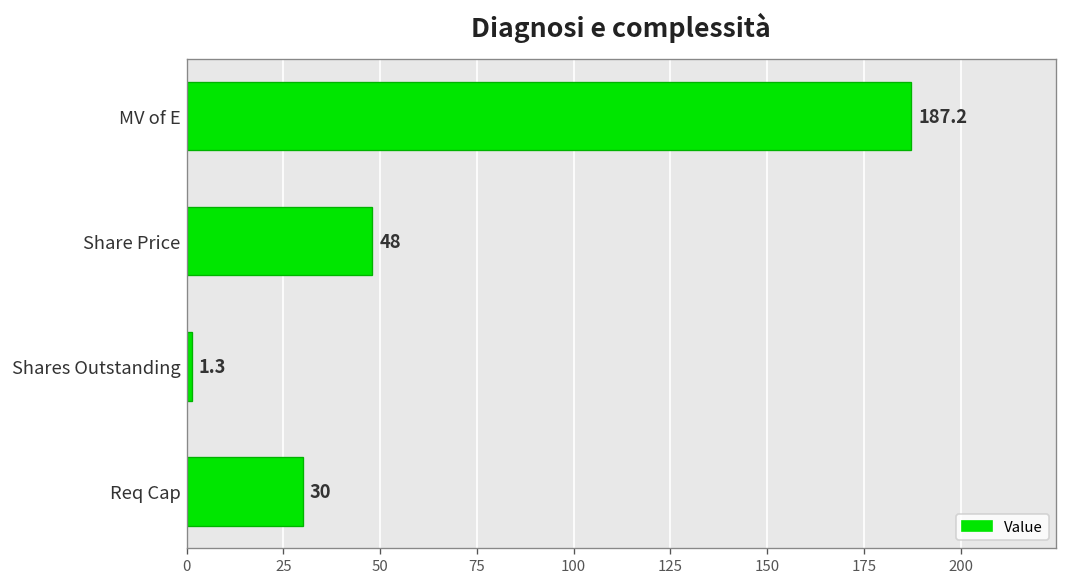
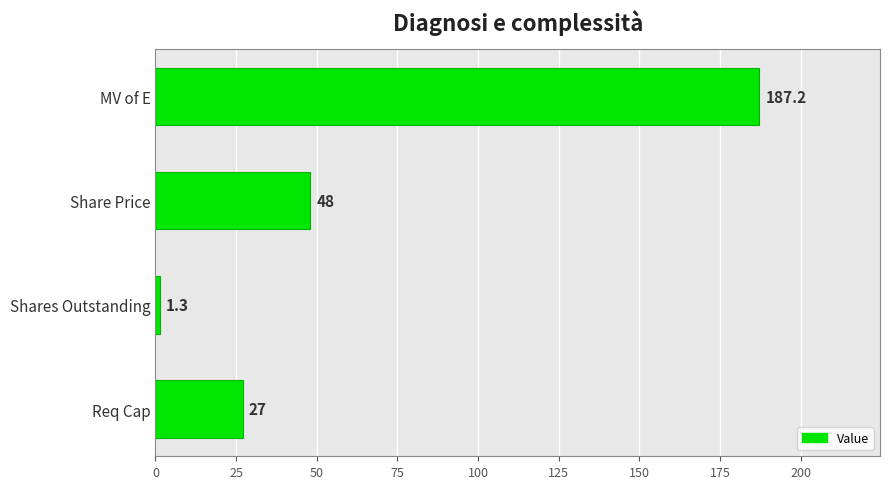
Req Cap: 30 -> 27
